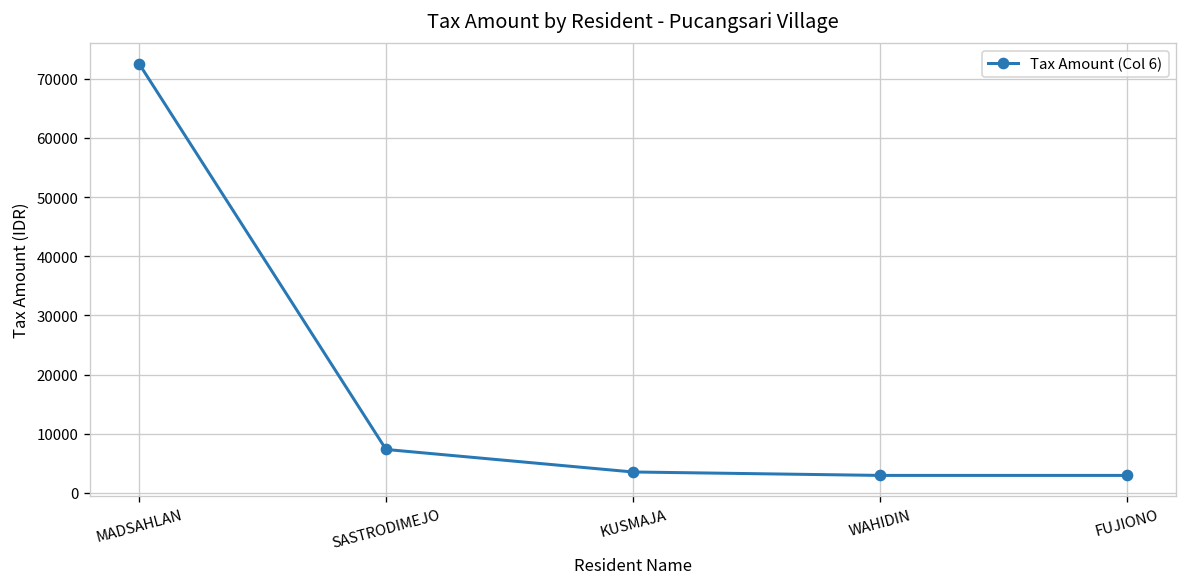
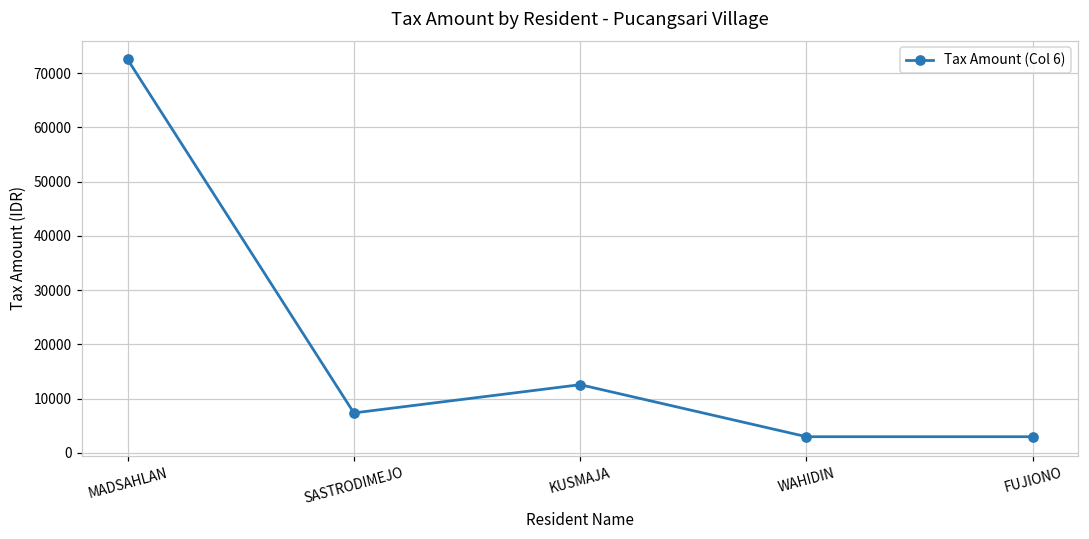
KUSMAJA: 4000 -> 13000
